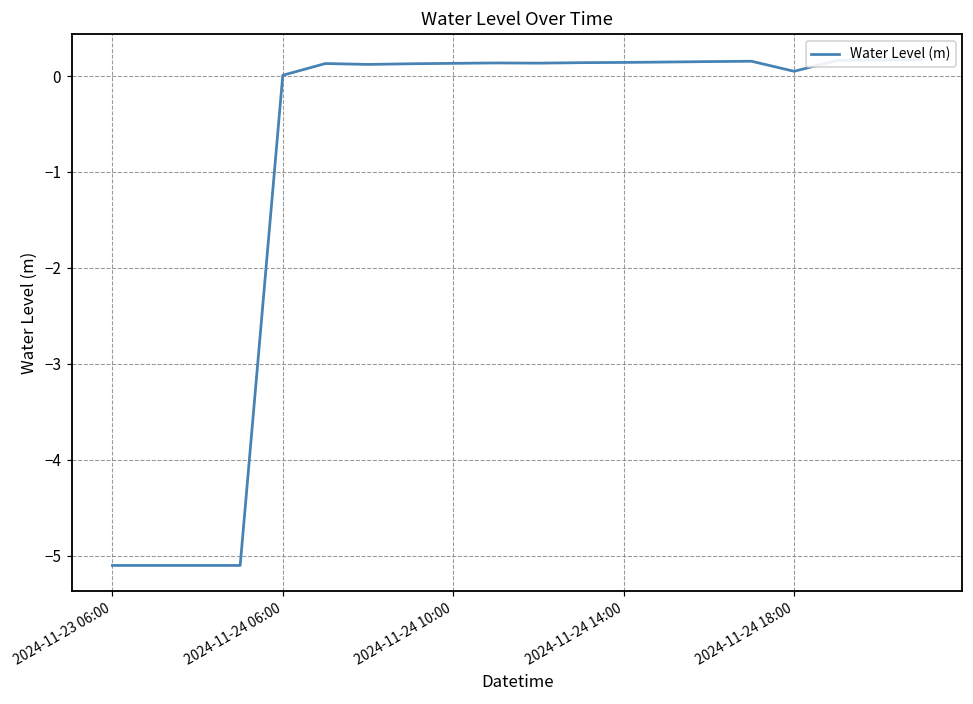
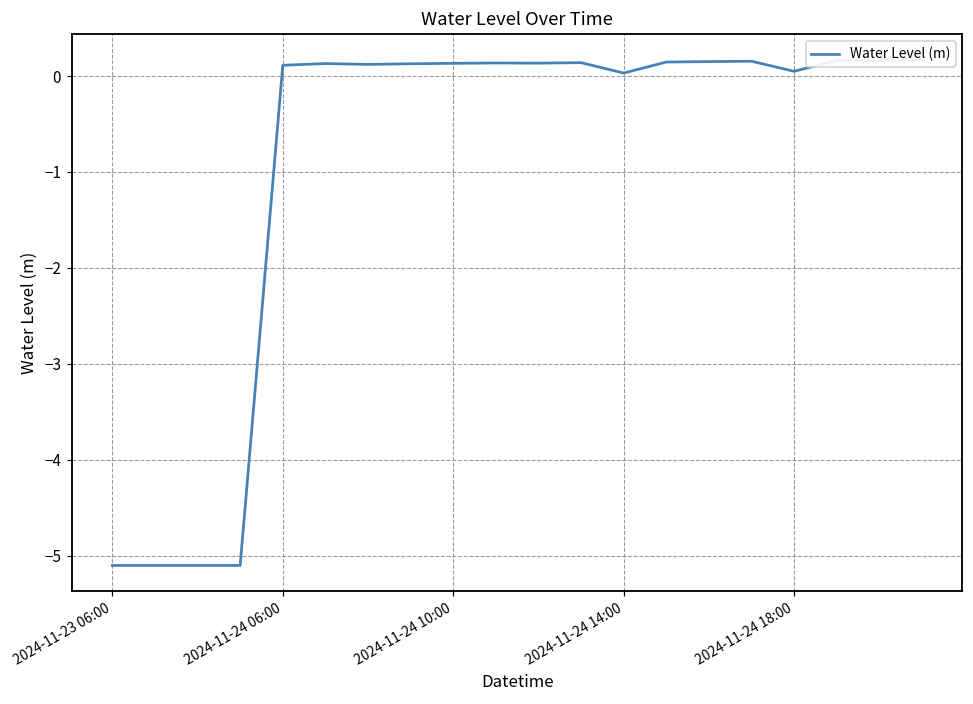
2024-11-24 06:00: 0.0 -> 0.1
2024-11-24 14:00: 0.1 -> 0.0
